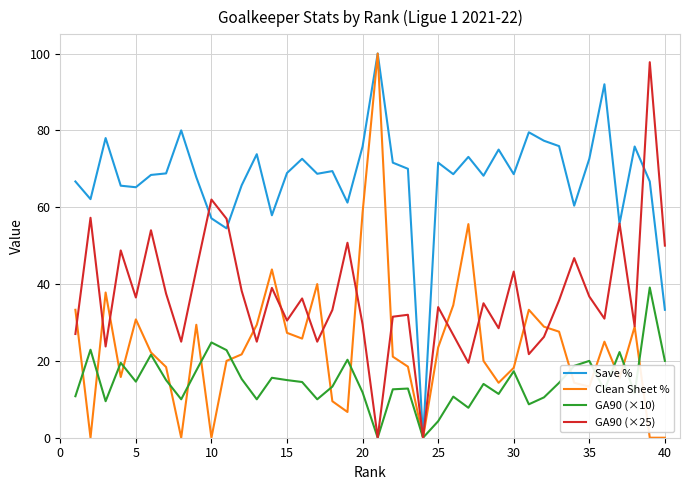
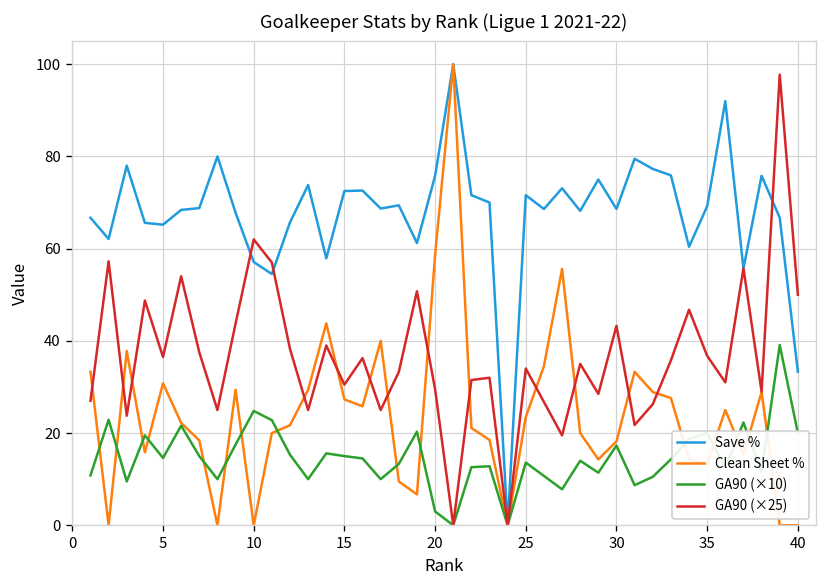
Save %, 15: 69 -> 73
GA90 (×10), 20: 12 -> 3
GA90 (×10), 25: 4 -> 14
Save %, 35: 73 -> 69
